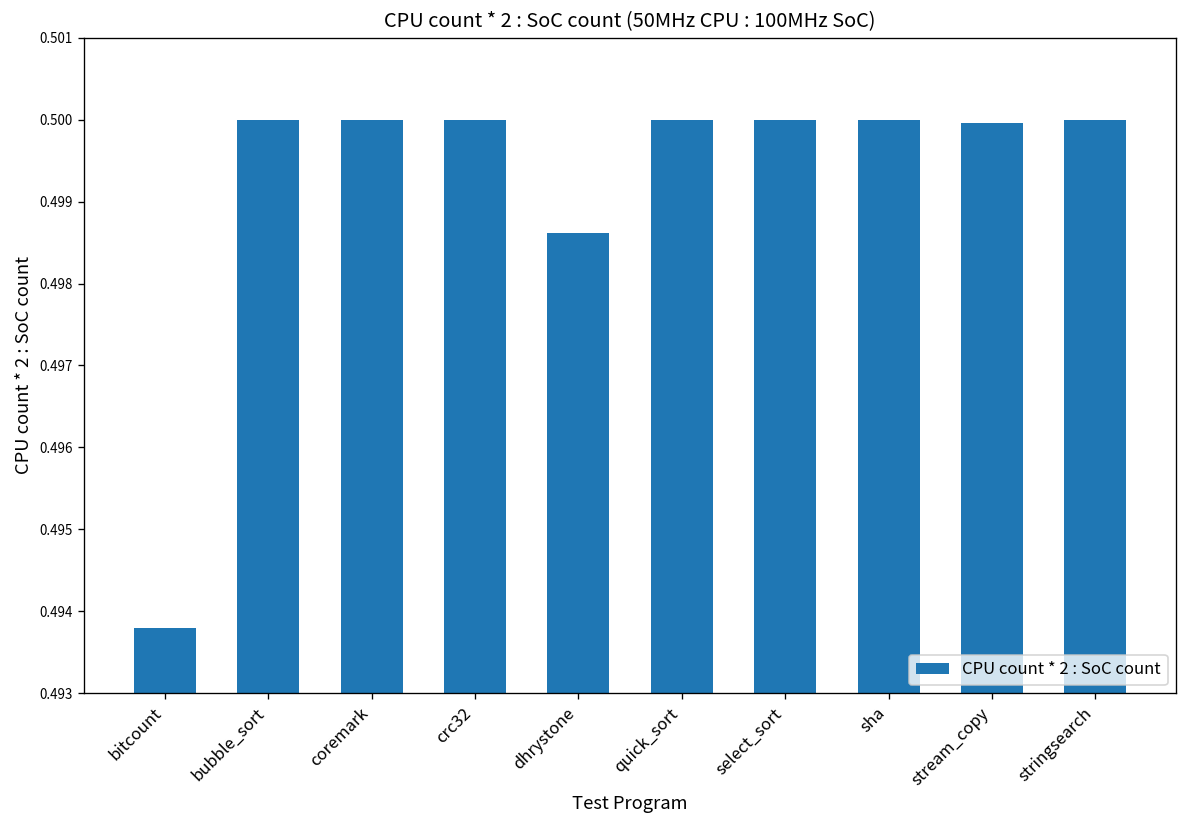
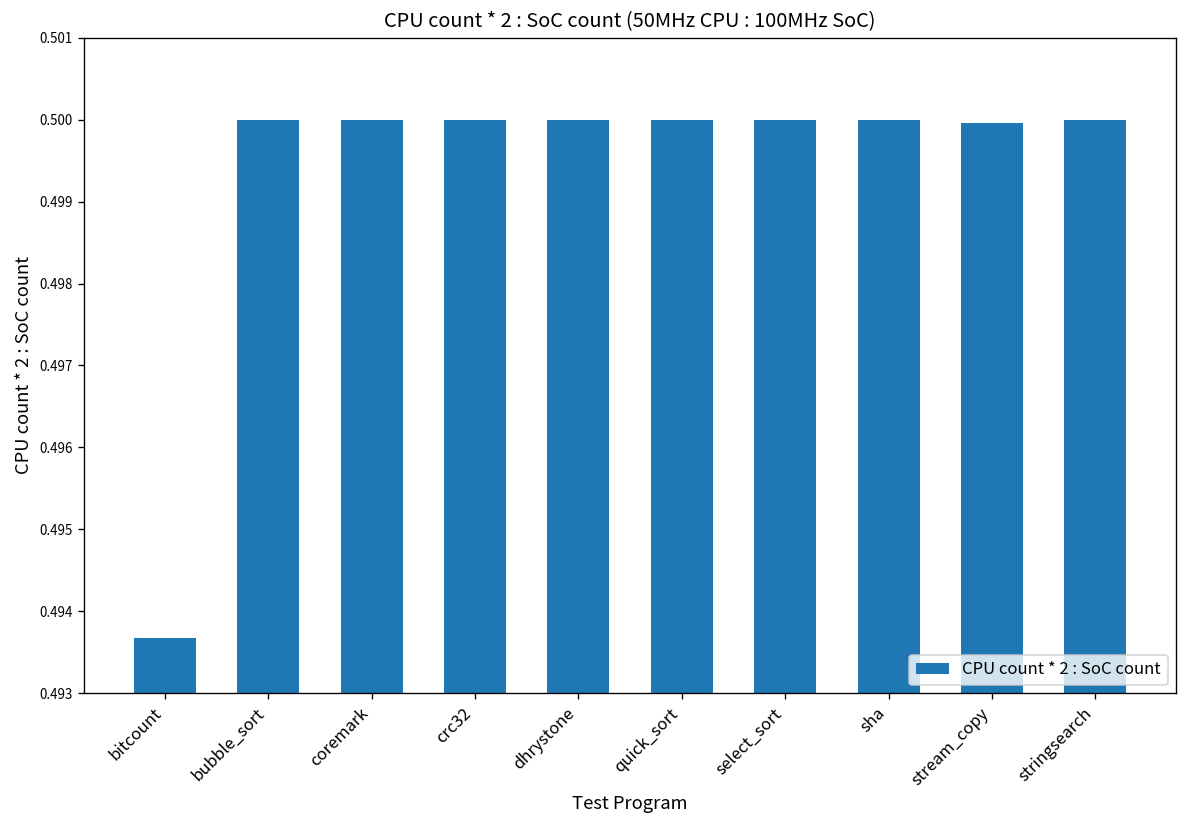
bitcount: 0.4938 -> 0.4937
dhrystone: 0.4986 -> 0.5000
